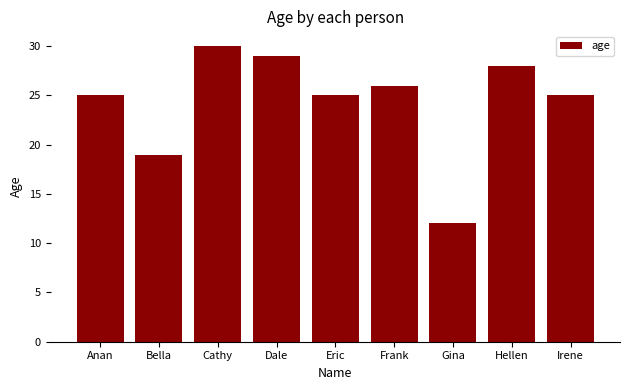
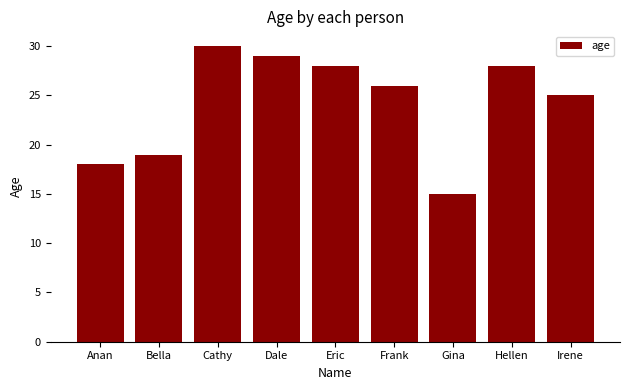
Anan: 25 -> 18
Eric: 25 -> 28
Gina: 12 -> 15
